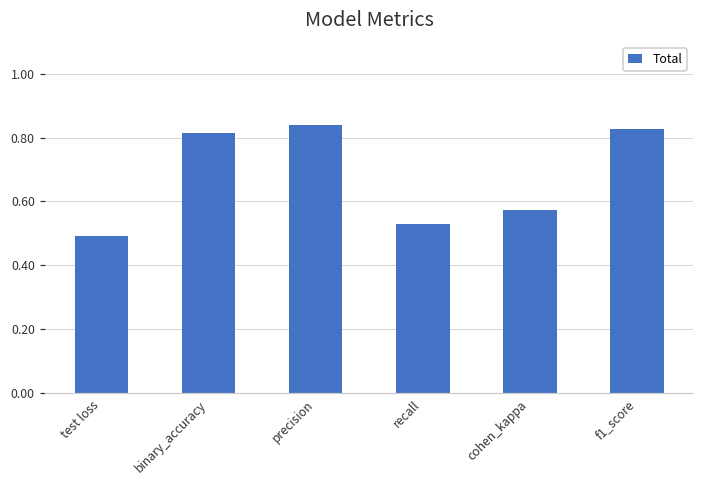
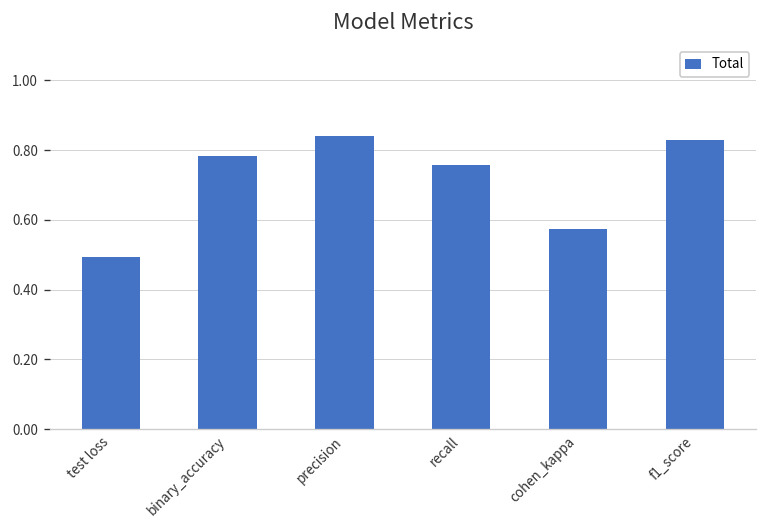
binary_accuracy: 0.81 -> 0.78
recall: 0.53 -> 0.76
